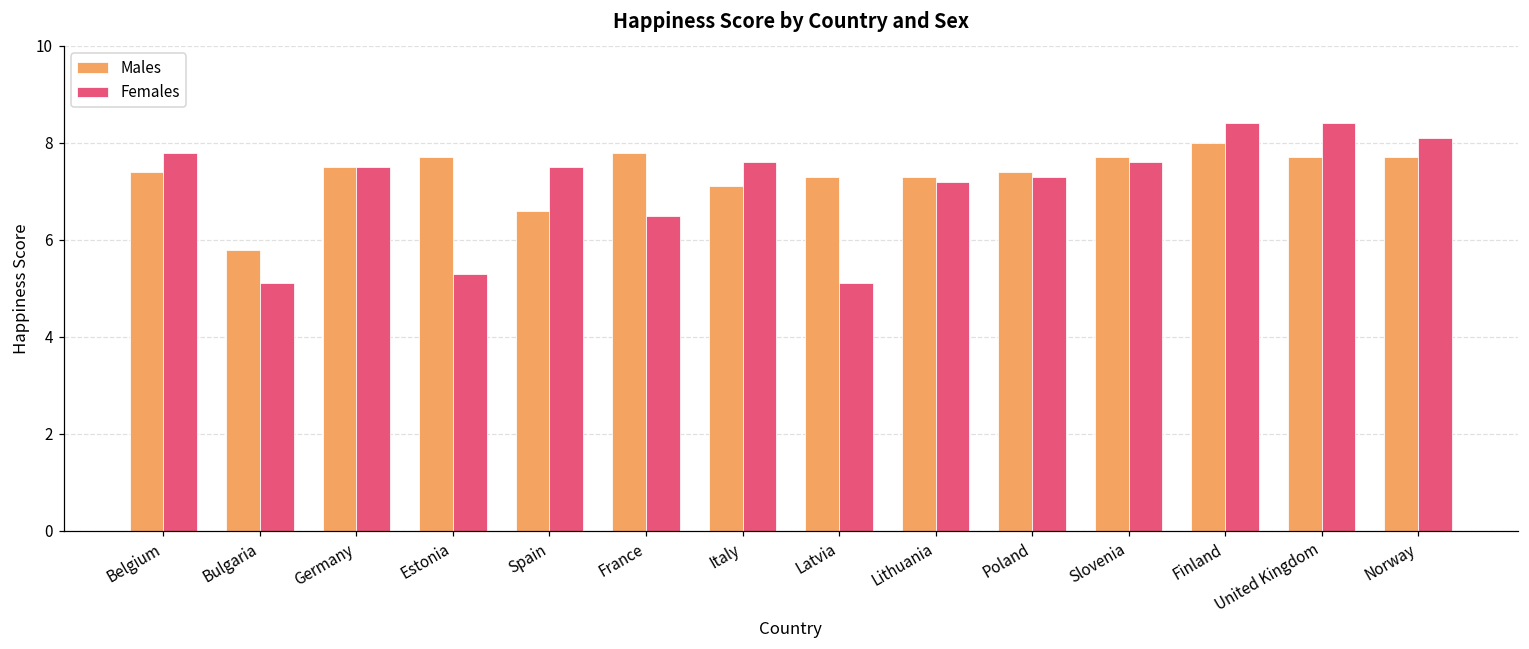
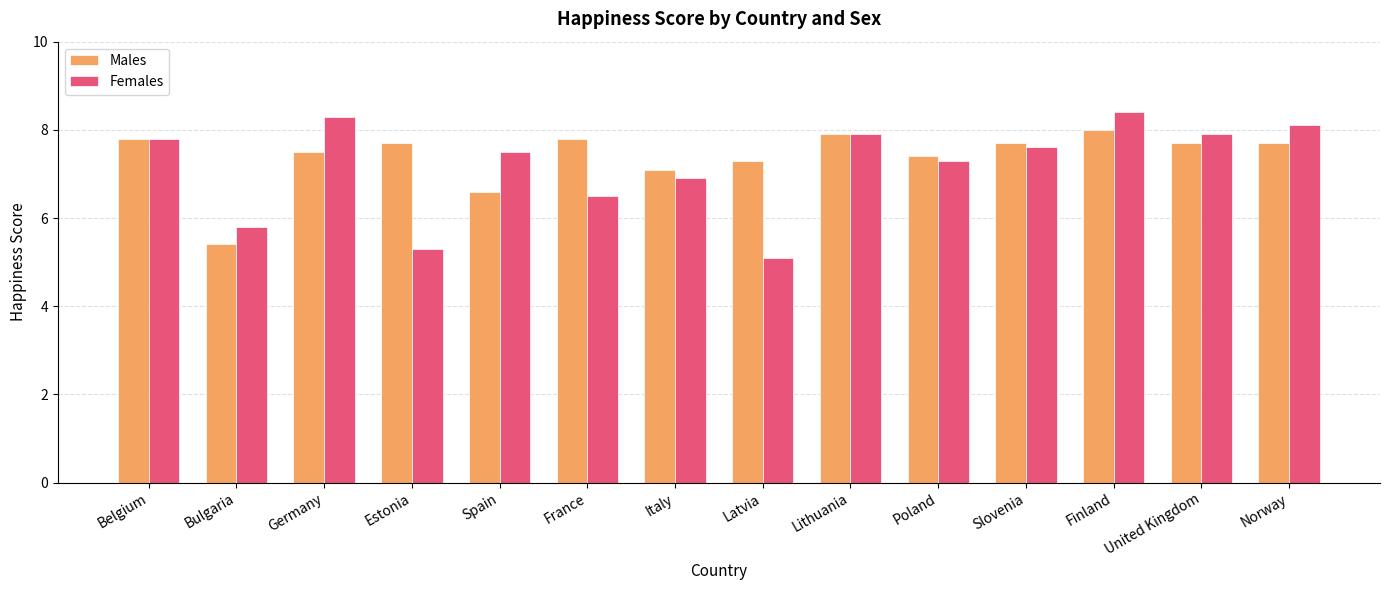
Males, Belgium: 7.4 -> 7.8
Males, Bulgaria: 5.8 -> 5.4
Females, Bulgaria: 5.1 -> 5.8
Females, Germany: 7.5 -> 8.3
Females, Italy: 7.6 -> 6.9
Males, Lithuania: 7.3 -> 7.9
Females, Lithuania: 7.2 -> 7.9
Females, United Kingdom: 8.4 -> 7.9
